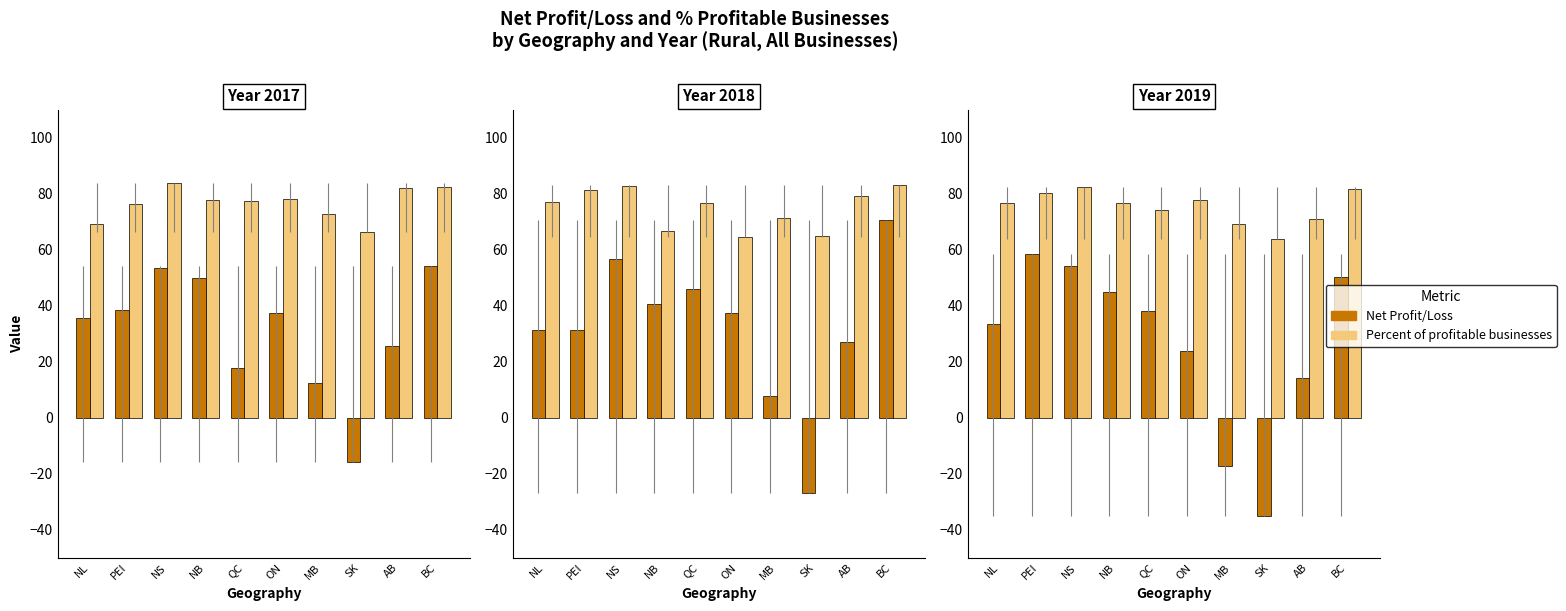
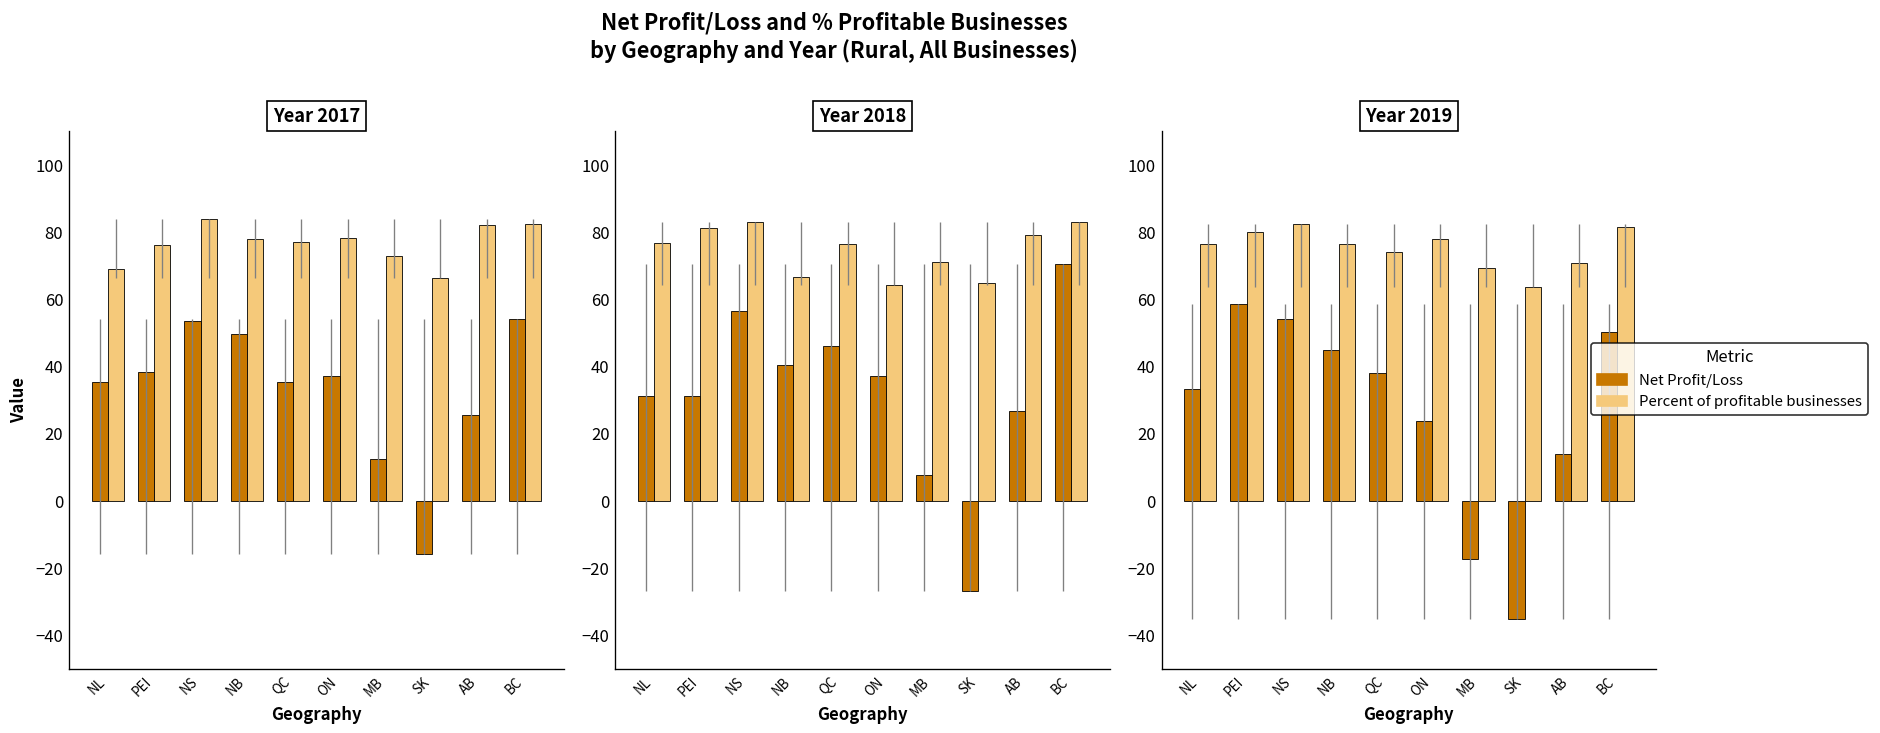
Year 2017, Net Profit/Loss, QC: 18 -> 36
